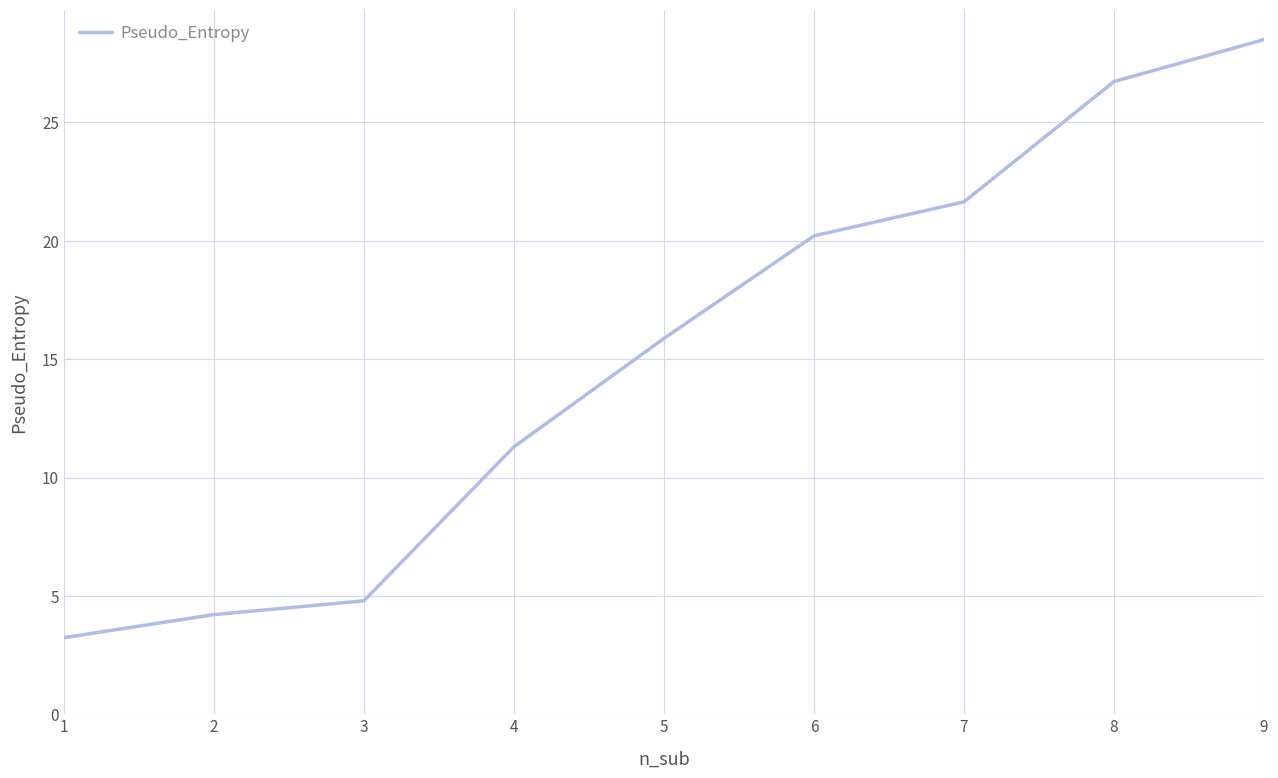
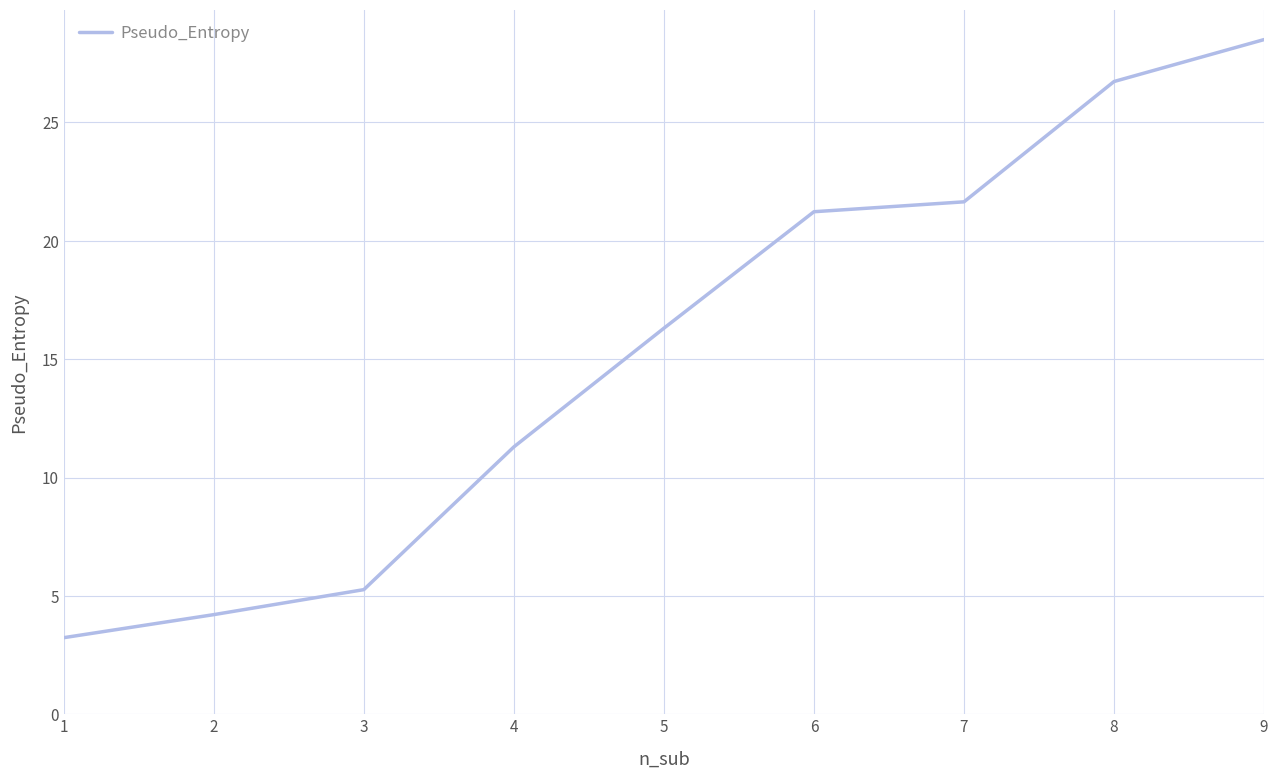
3: 4.8 -> 5.3
5: 15.9 -> 16.3
6: 20.2 -> 21.2
